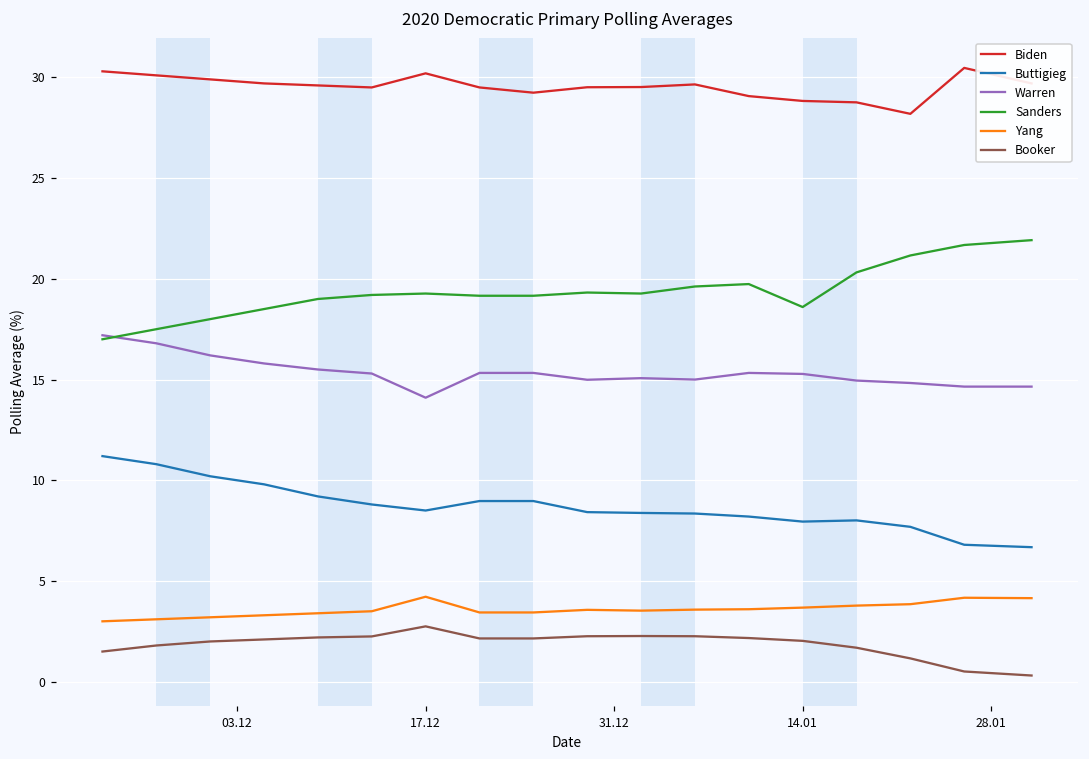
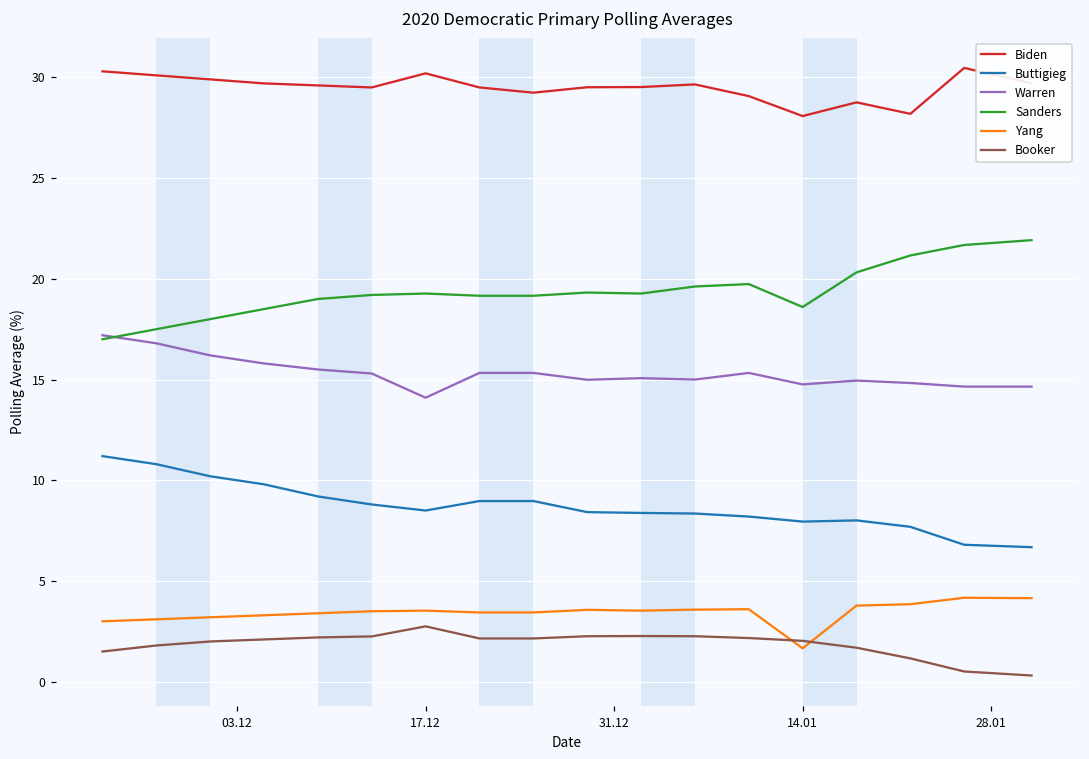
Yang, 17.12: 4.2 -> 3.5
Biden, 14.01: 28.8 -> 28.1
Warren, 14.01: 15.3 -> 14.8
Yang, 14.01: 3.7 -> 1.7
